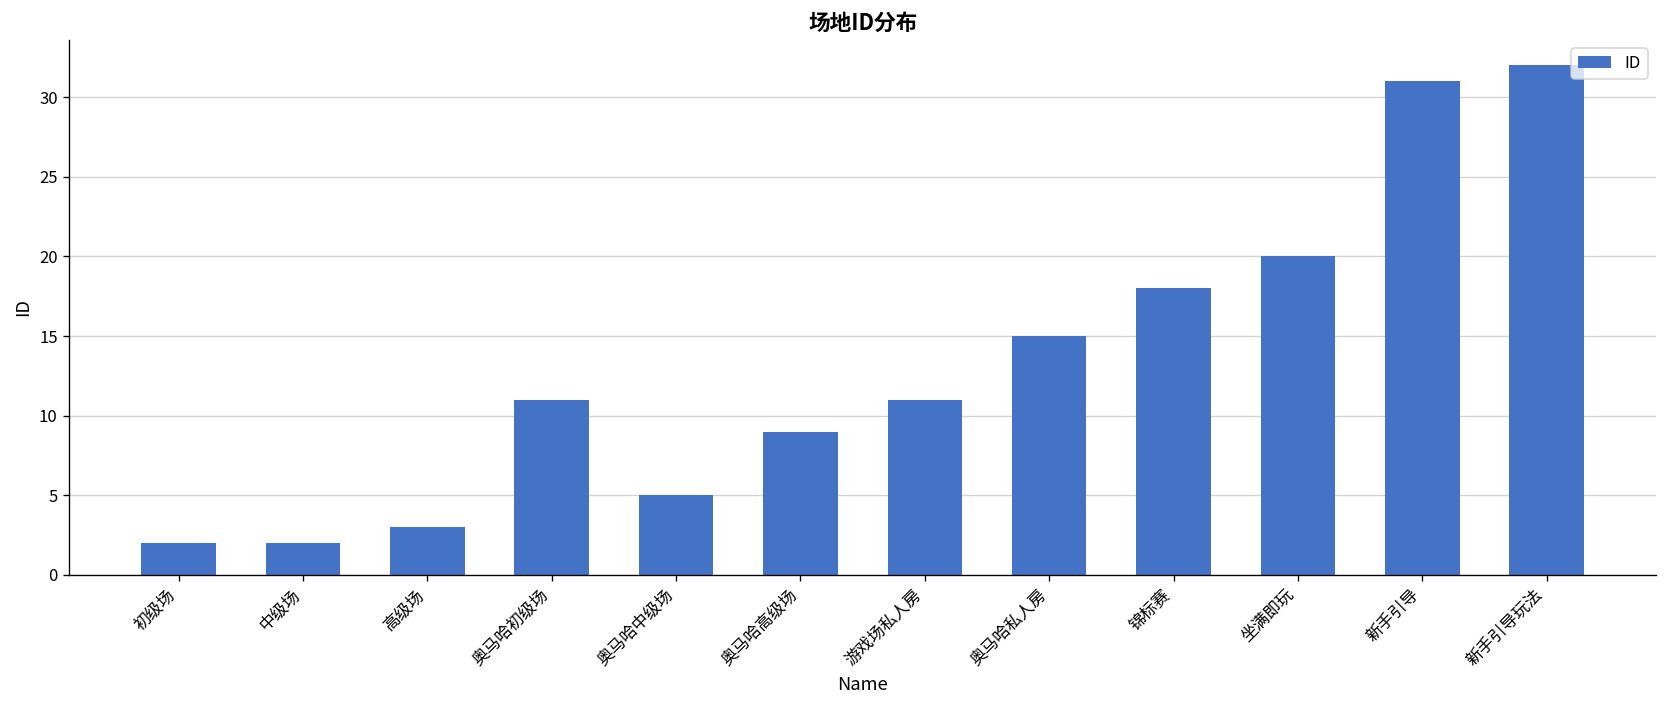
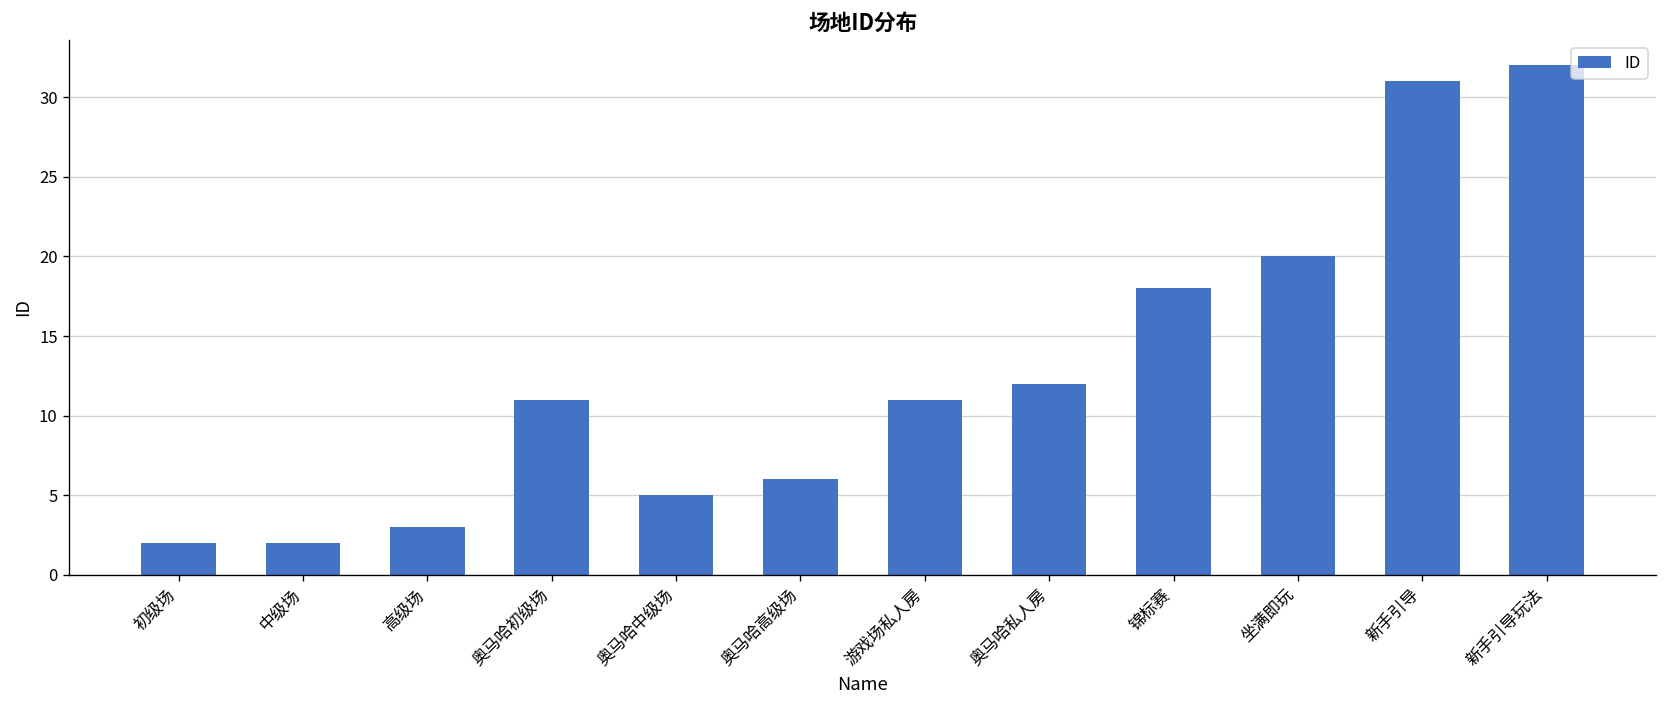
奥马哈高级场: 9 -> 6
奥马哈私人房: 15 -> 12
